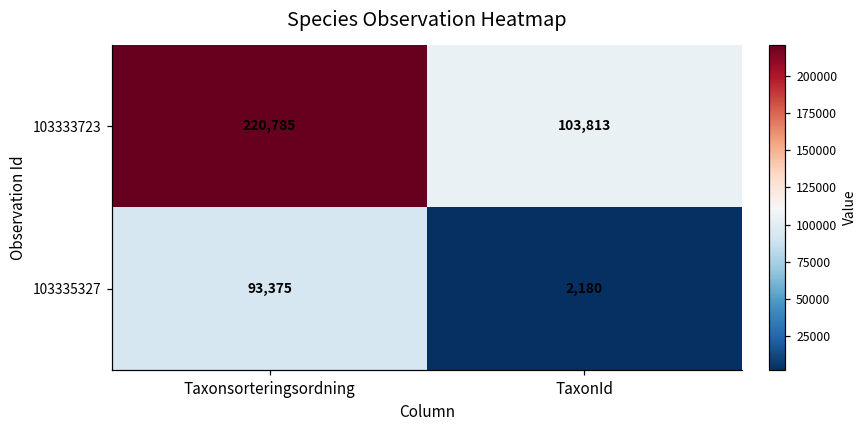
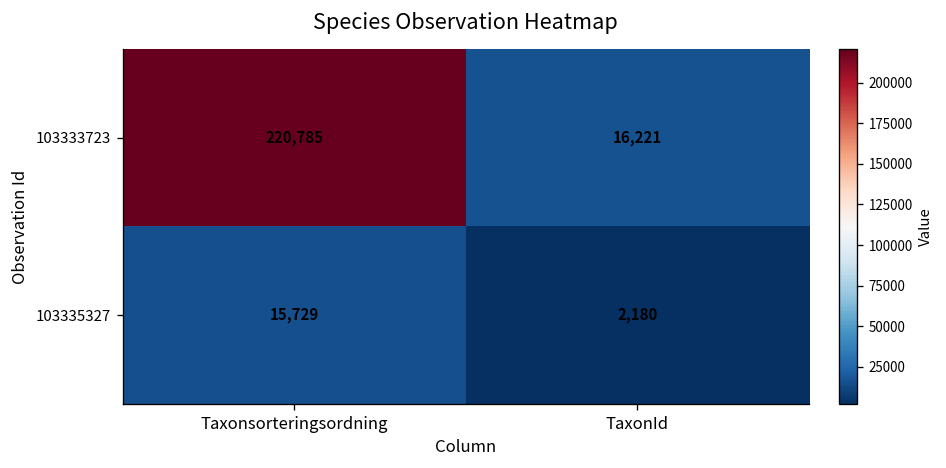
103333723, TaxonId: 103,813 -> 16,221
103335327, Taxonsorteringsordning: 93,375 -> 15,729
